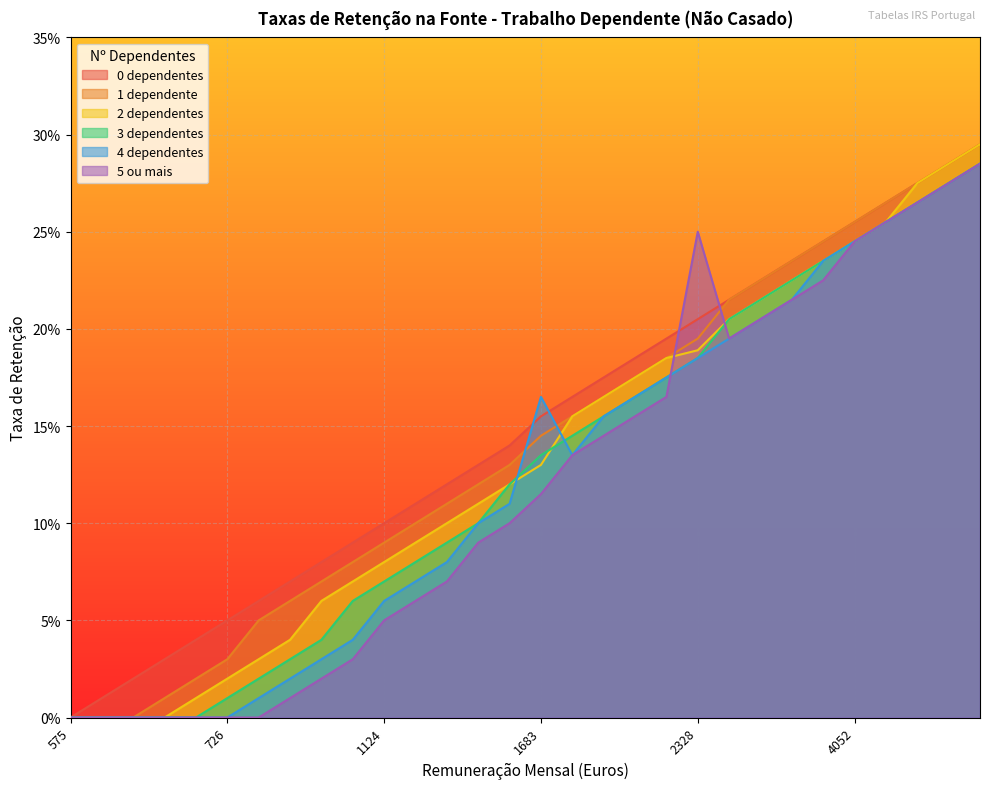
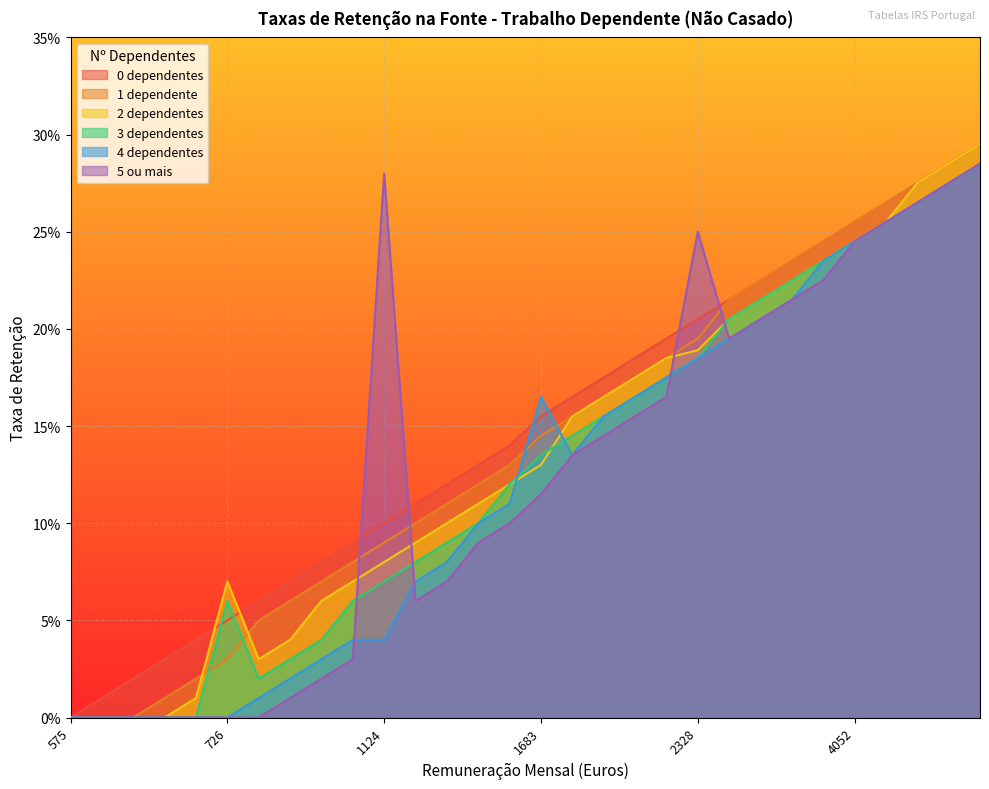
2 dependentes, 726: 2.0% -> 7.0%
3 dependentes, 726: 1.0% -> 6.0%
4 dependentes, 1124: 6.0% -> 4.0%
5 ou mais, 1124: 5.0% -> 28.0%
